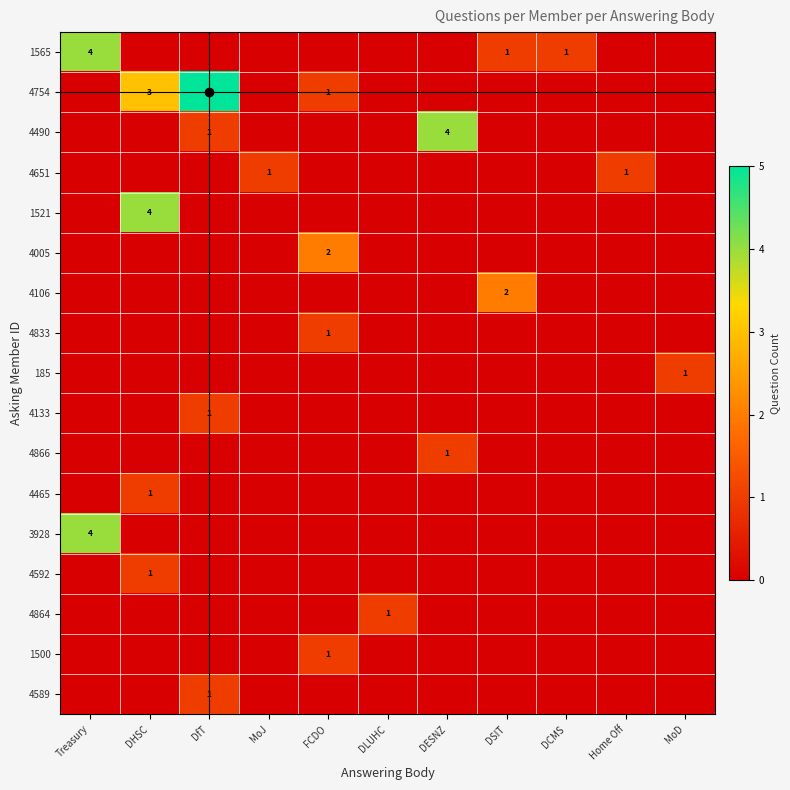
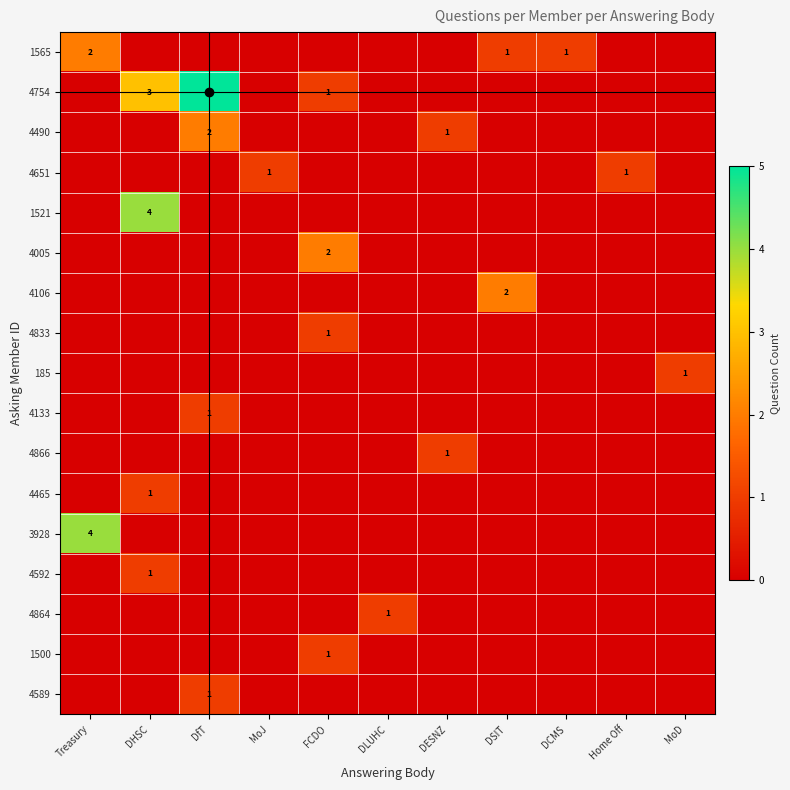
1565, Treasury: 4 -> 2
4490, DfT: 1 -> 2
4490, DESNZ: 4 -> 1
